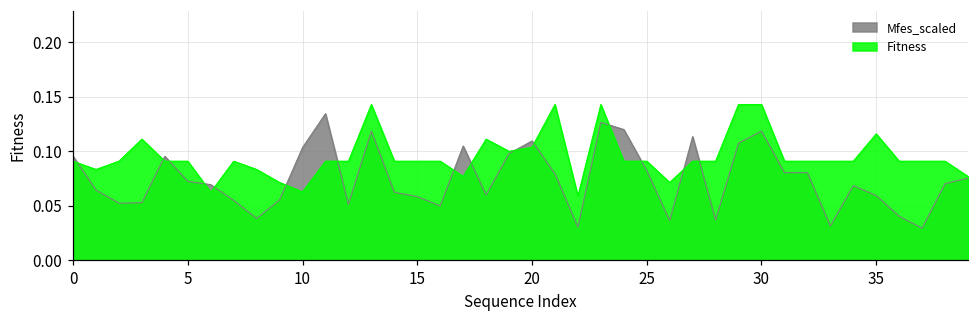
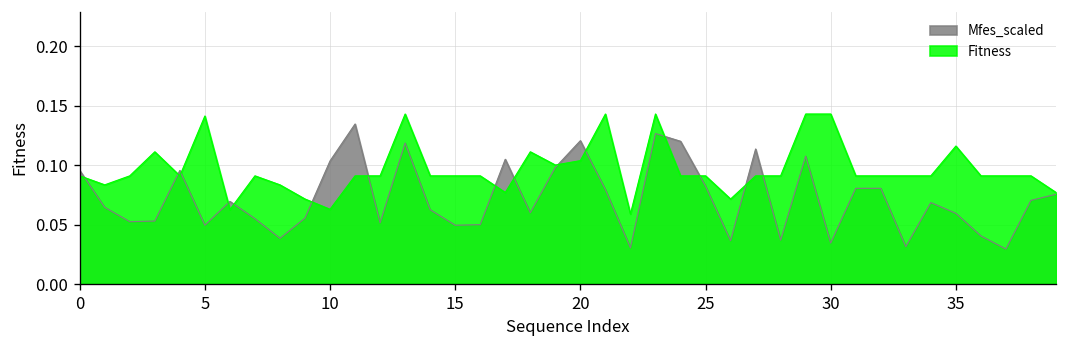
Mfes_scaled, 5: 0.07 -> 0.05
Fitness, 5: 0.09 -> 0.14
Mfes_scaled, 15: 0.06 -> 0.05
Mfes_scaled, 20: 0.11 -> 0.12
Mfes_scaled, 30: 0.12 -> 0.03
